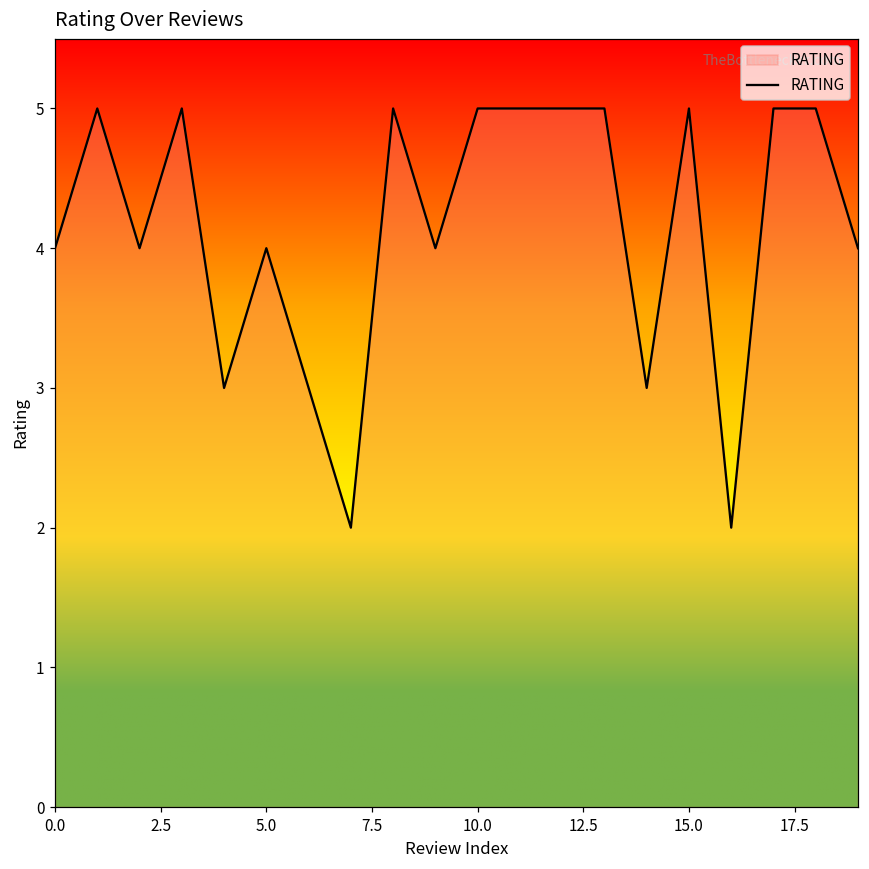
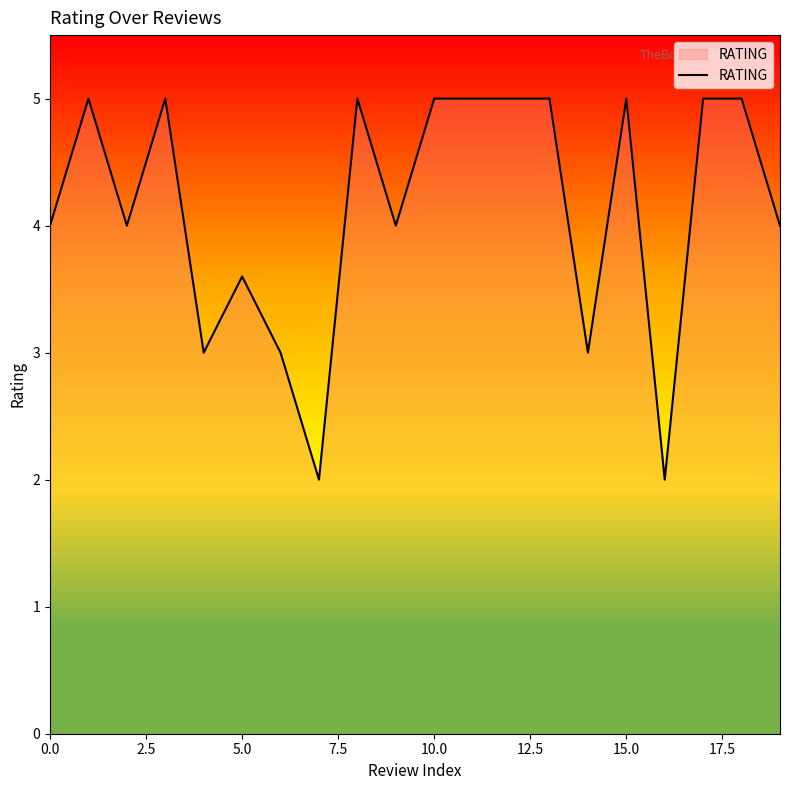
5.0: 4.0 -> 3.6
